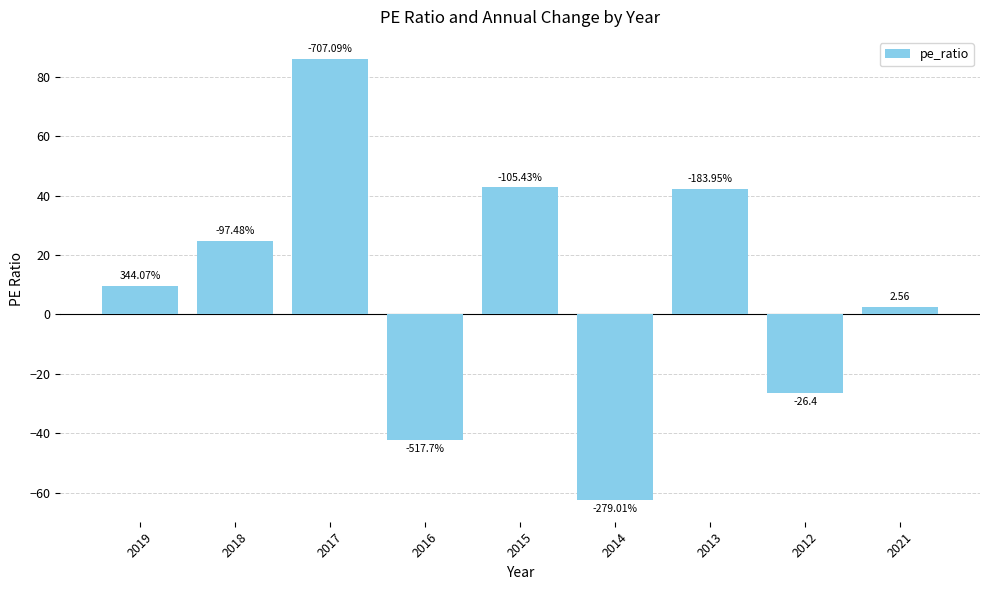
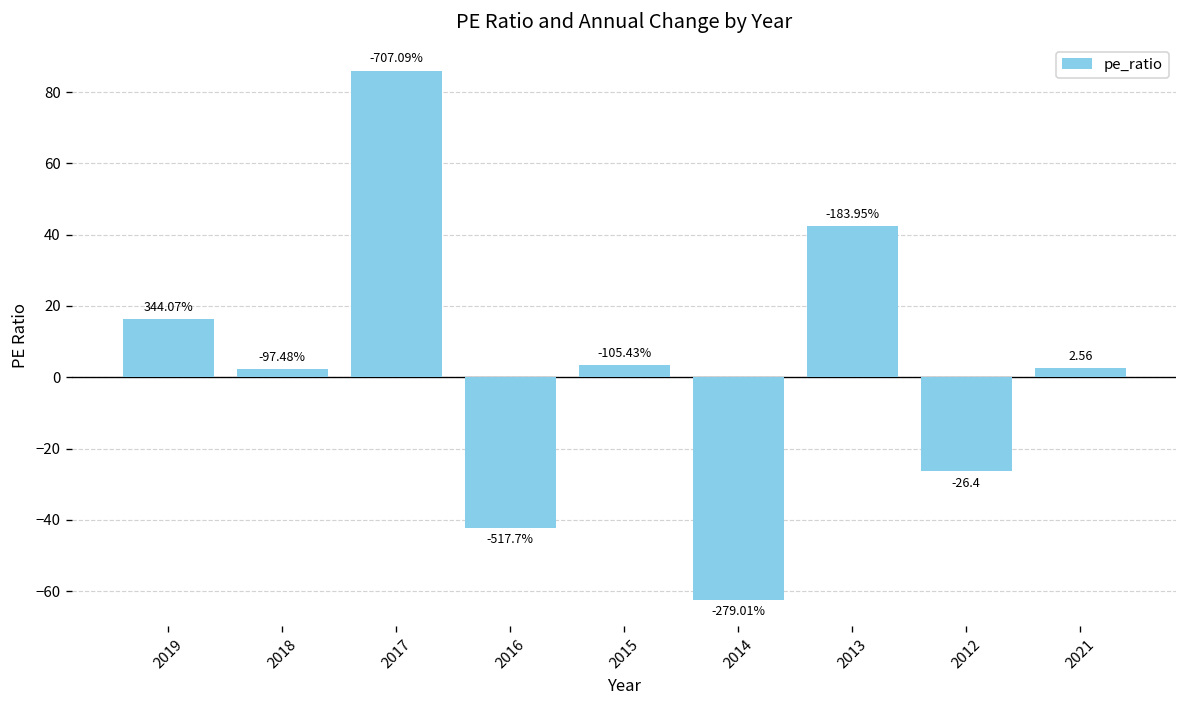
2019: 10 -> 16
2018: 25 -> 2
2015: 43 -> 3
